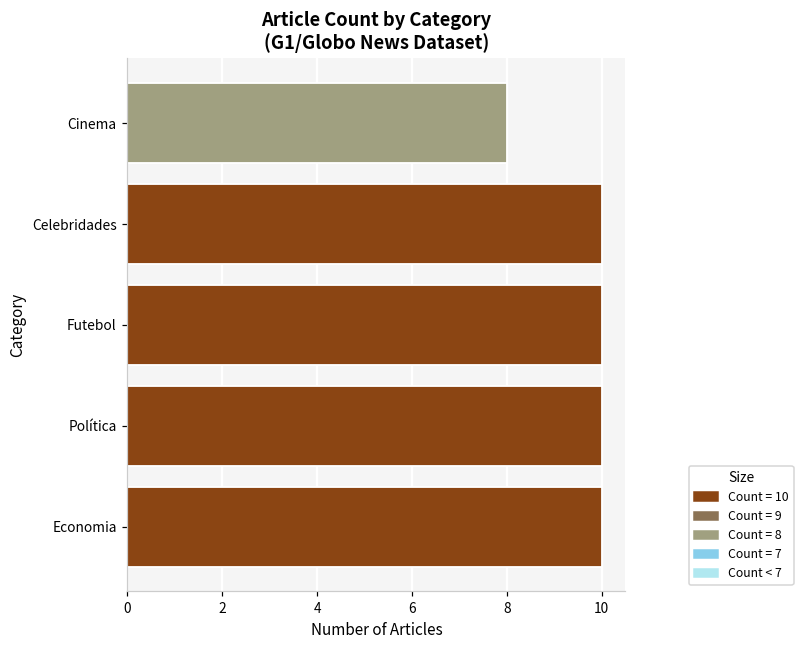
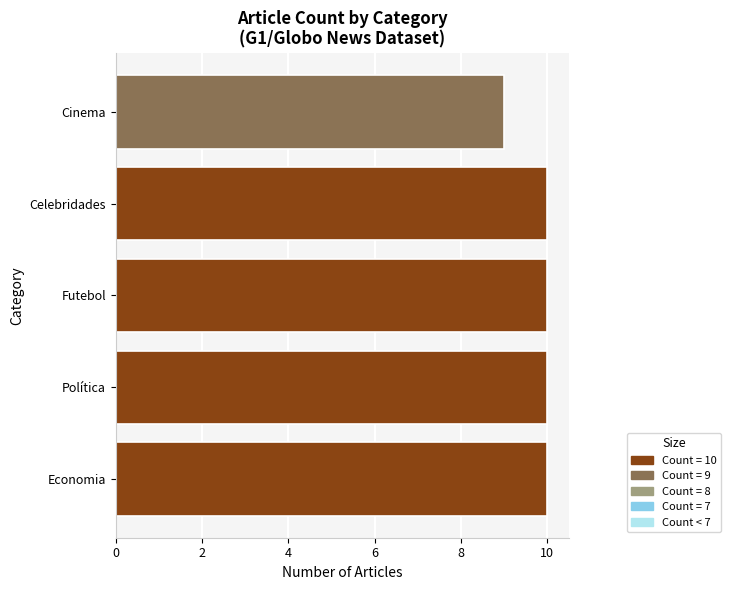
Cinema: 8 -> 9
